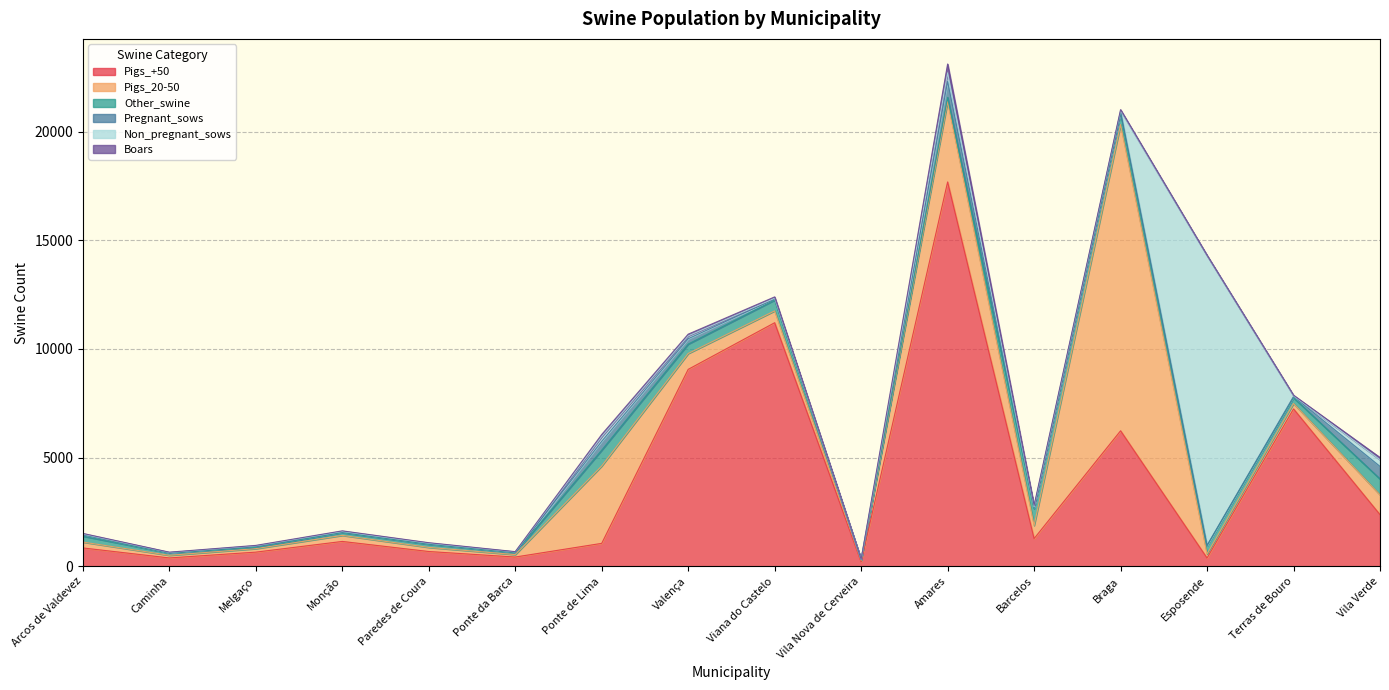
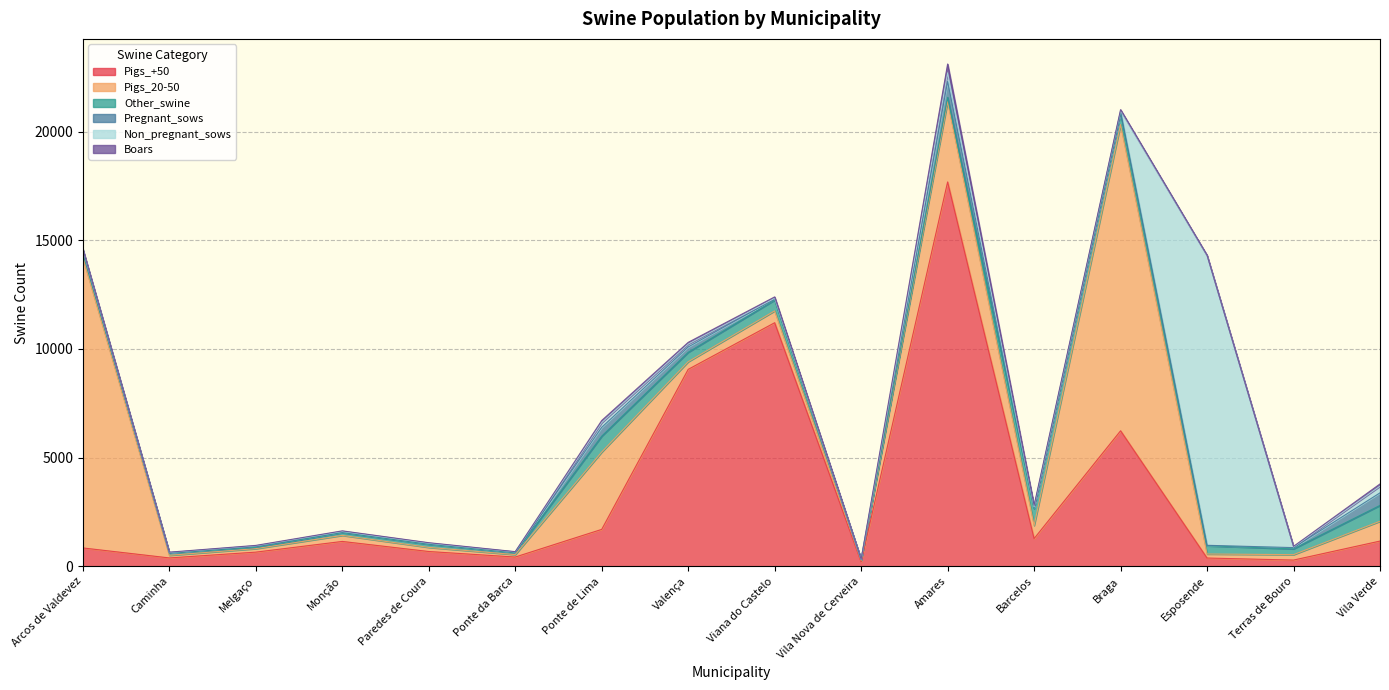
Pigs_20-50, Arcos de Valdevez: 300 -> 13400
Pigs_+50, Ponte de Lima: 1100 -> 1700
Pigs_20-50, Valença: 700 -> 400
Pigs_+50, Terras de Bouro: 7200 -> 300
Pigs_+50, Vila Verde: 2400 -> 1200
